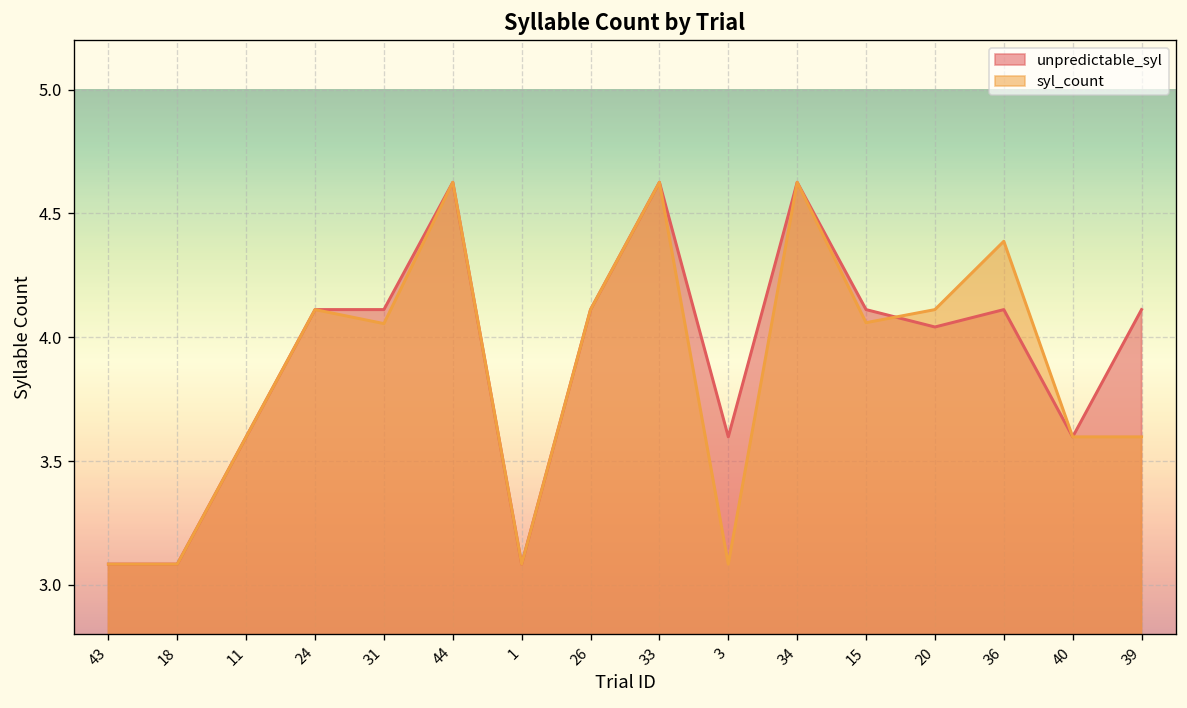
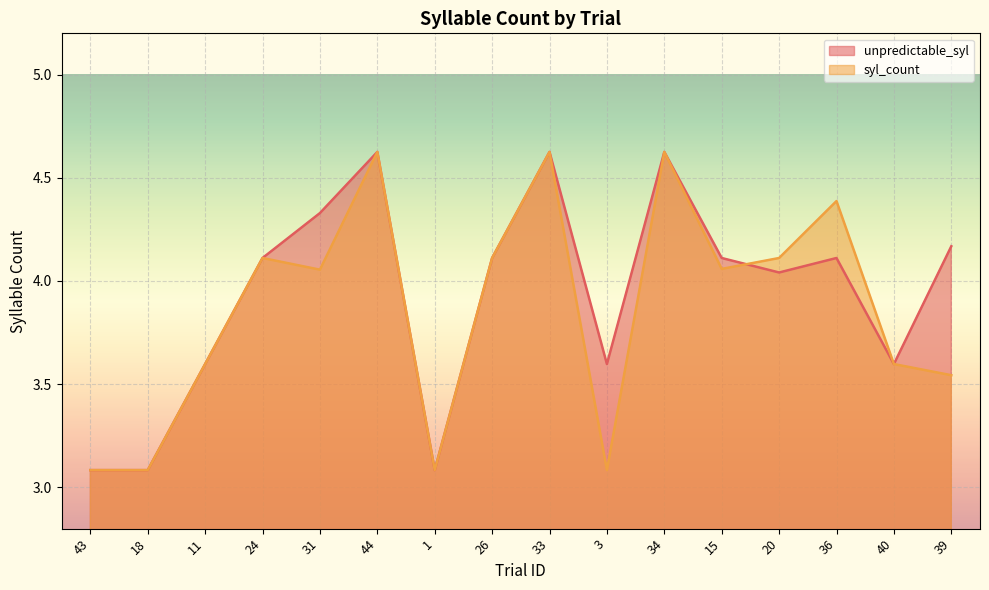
unpredictable_syl, 31: 4.11 -> 4.33
unpredictable_syl, 39: 4.11 -> 4.17
syl_count, 39: 3.60 -> 3.54
